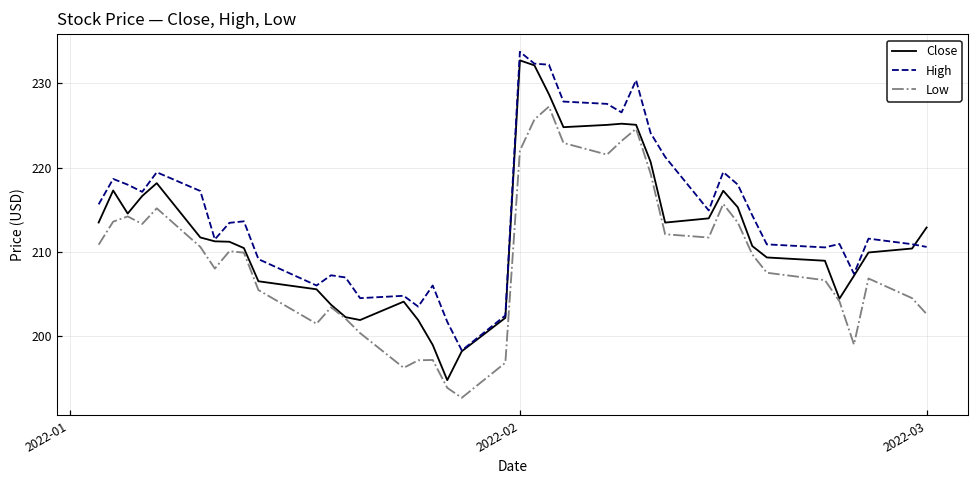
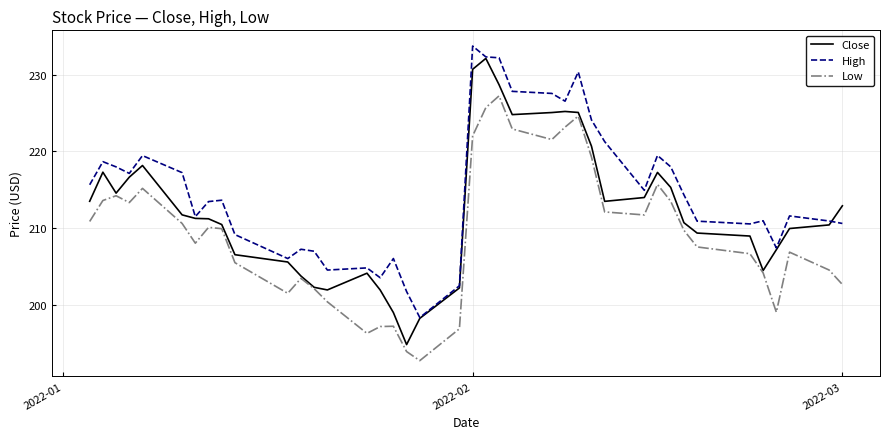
Close, 2022-02: 233 -> 231
